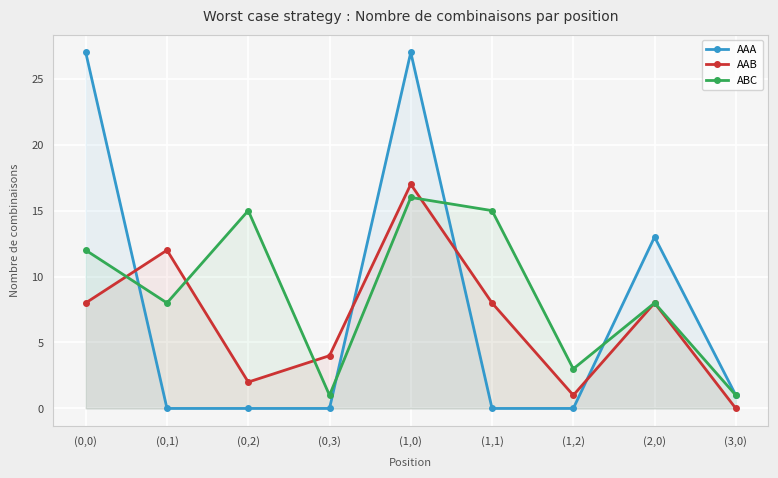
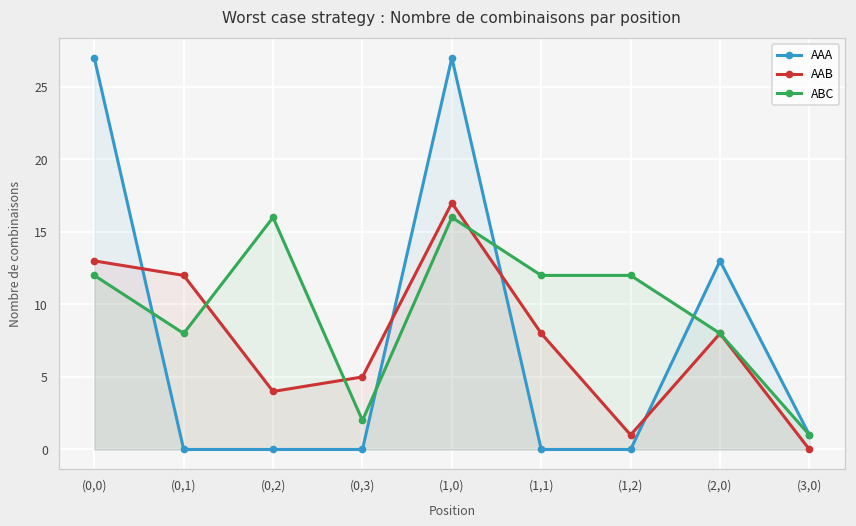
AAB, (0,0): 8 -> 13
AAB, (0,2): 2 -> 4
ABC, (0,2): 15 -> 16
AAB, (0,3): 4 -> 5
ABC, (0,3): 1 -> 2
ABC, (1,1): 15 -> 12
ABC, (1,2): 3 -> 12
